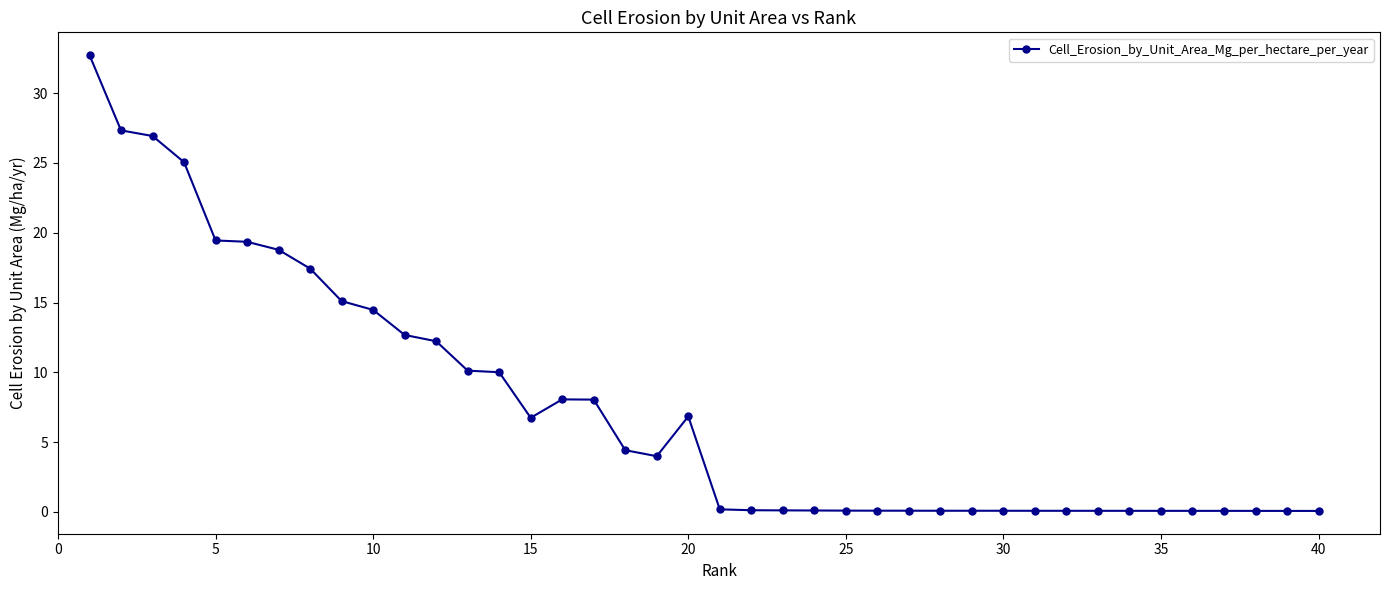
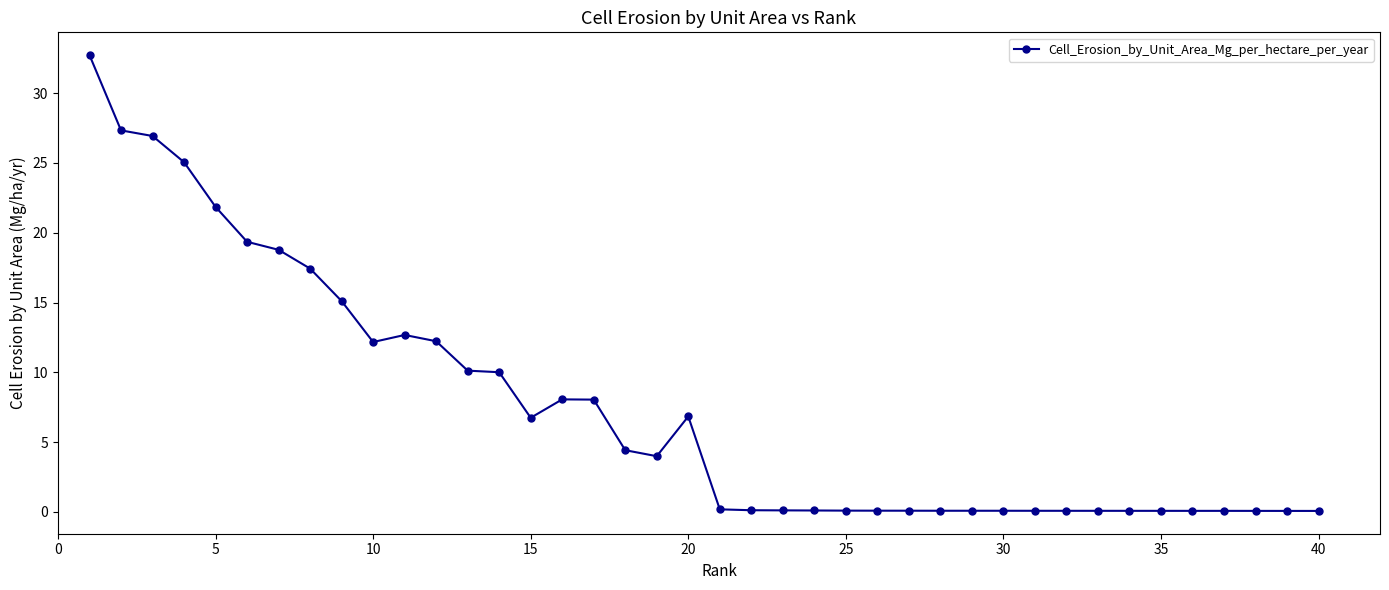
5: 19.4 -> 21.9
10: 14.5 -> 12.2
